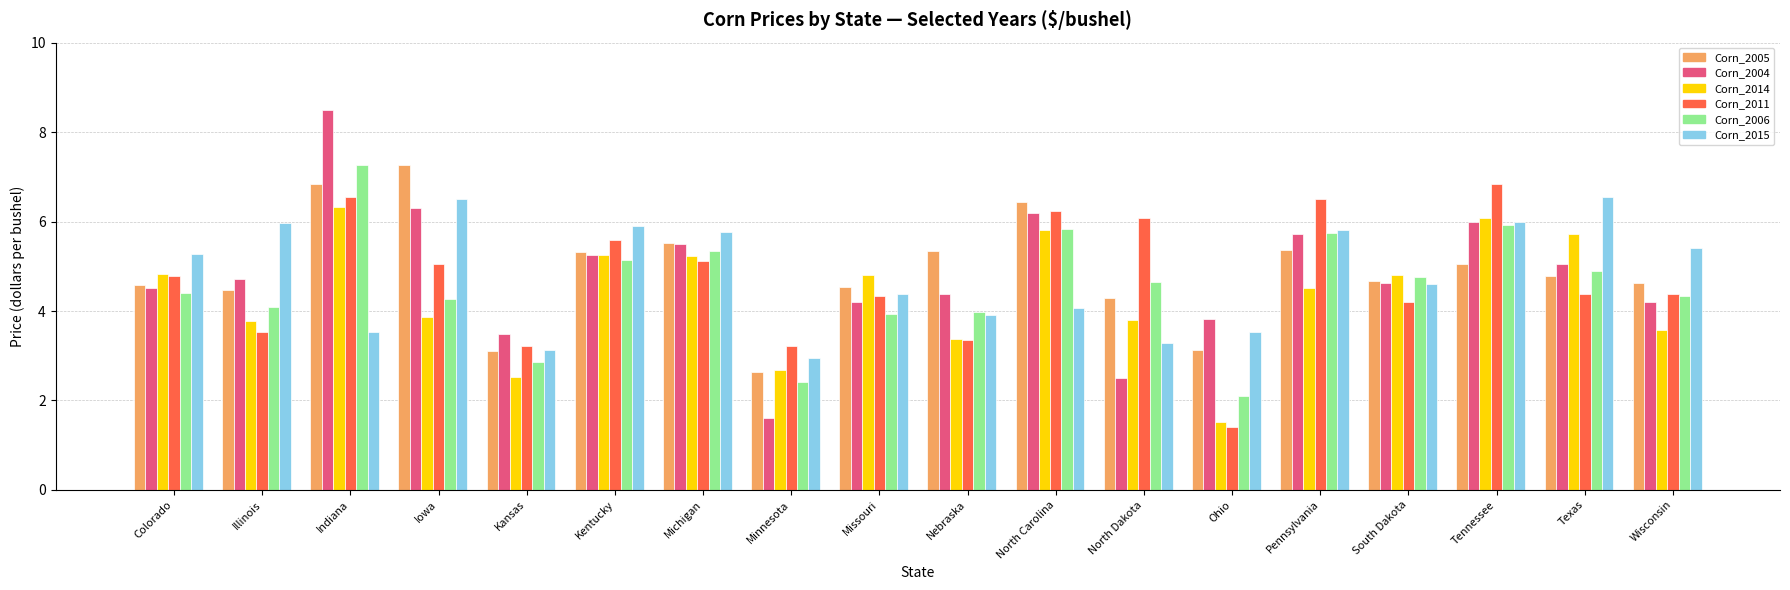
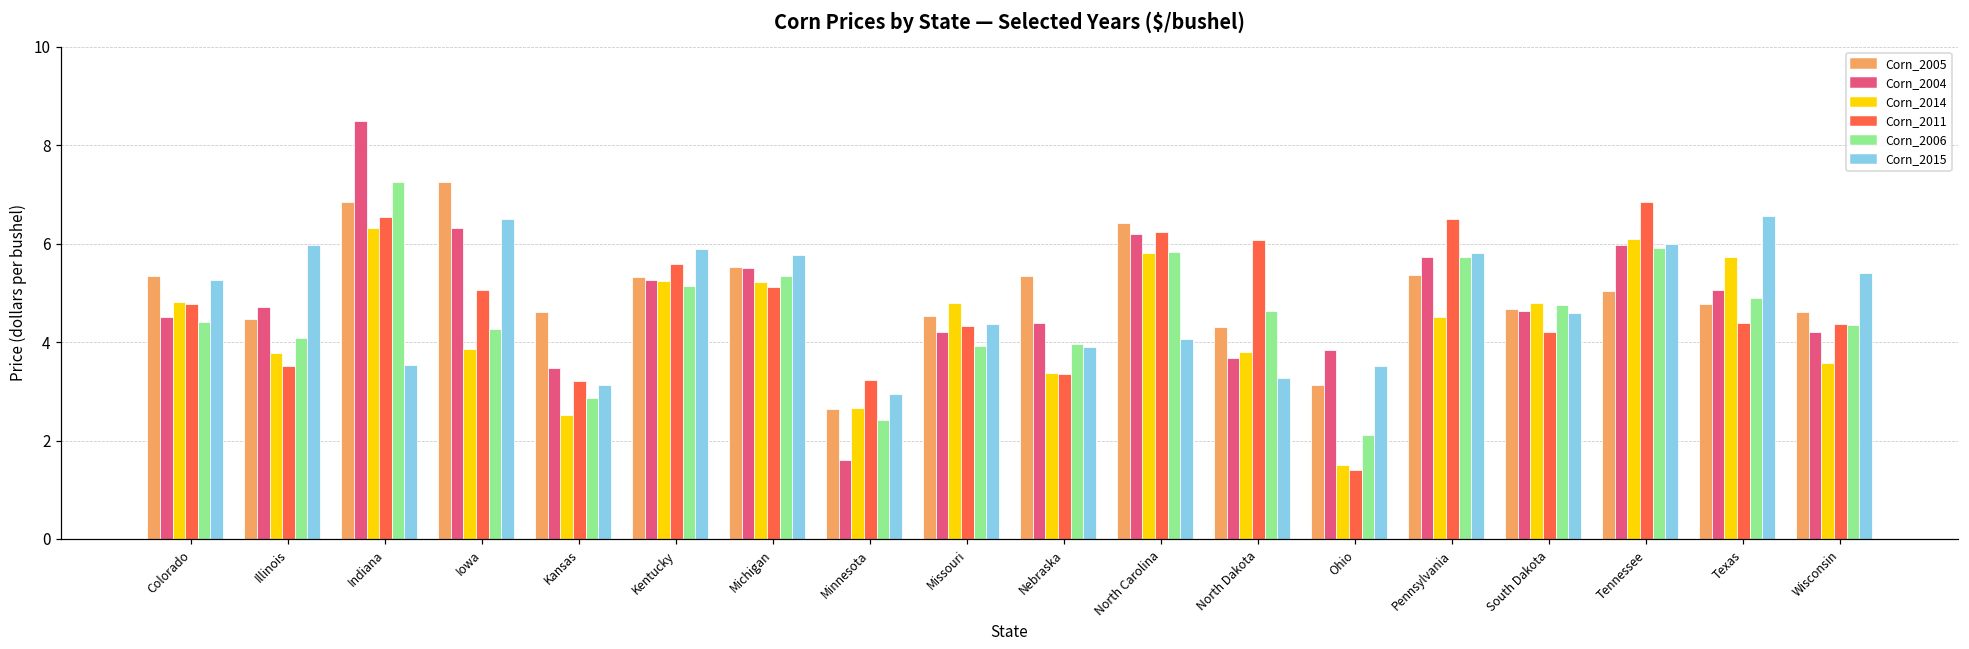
Corn_2005, Colorado: 4.6 -> 5.4
Corn_2005, Kansas: 3.1 -> 4.6
Corn_2004, North Dakota: 2.5 -> 3.7
